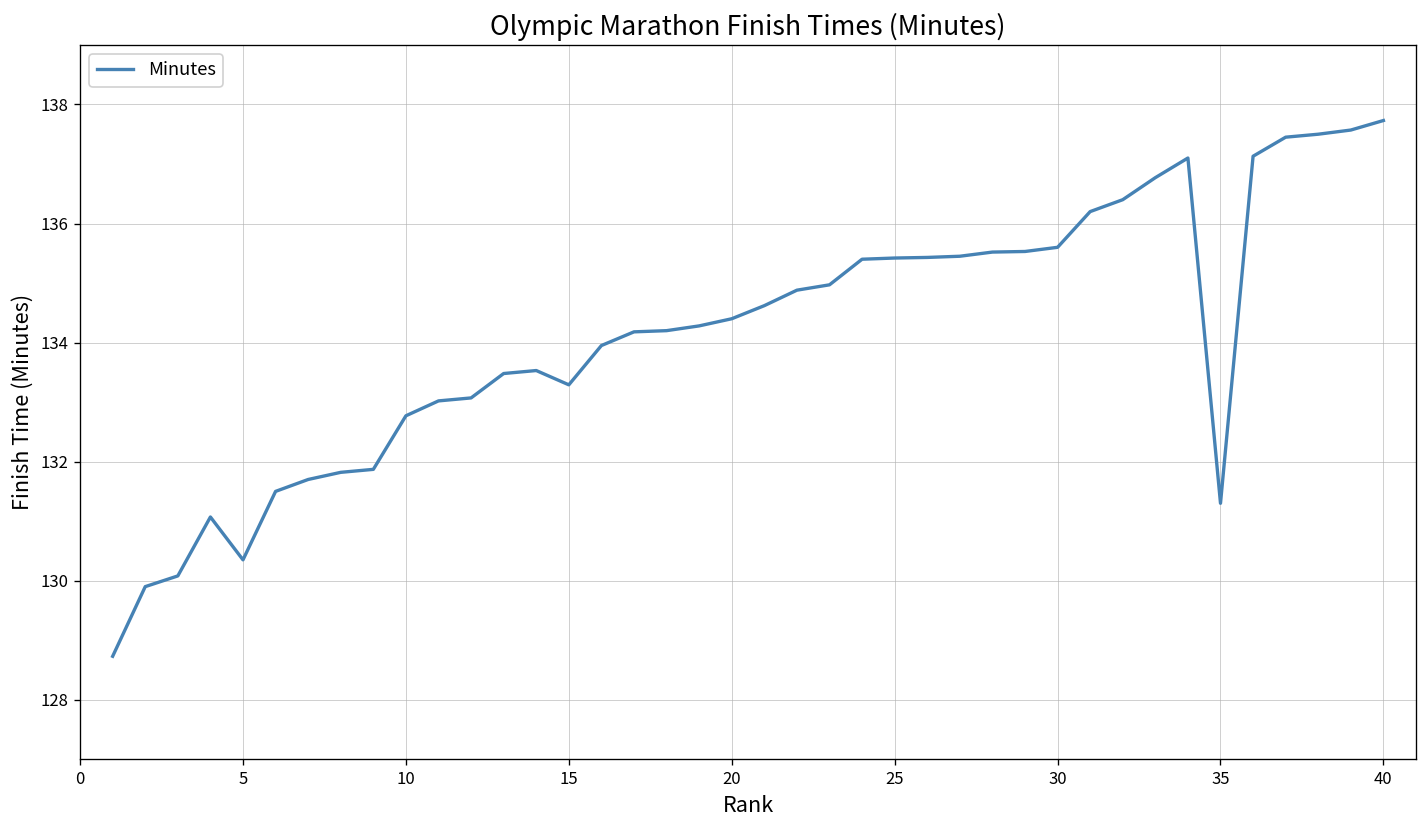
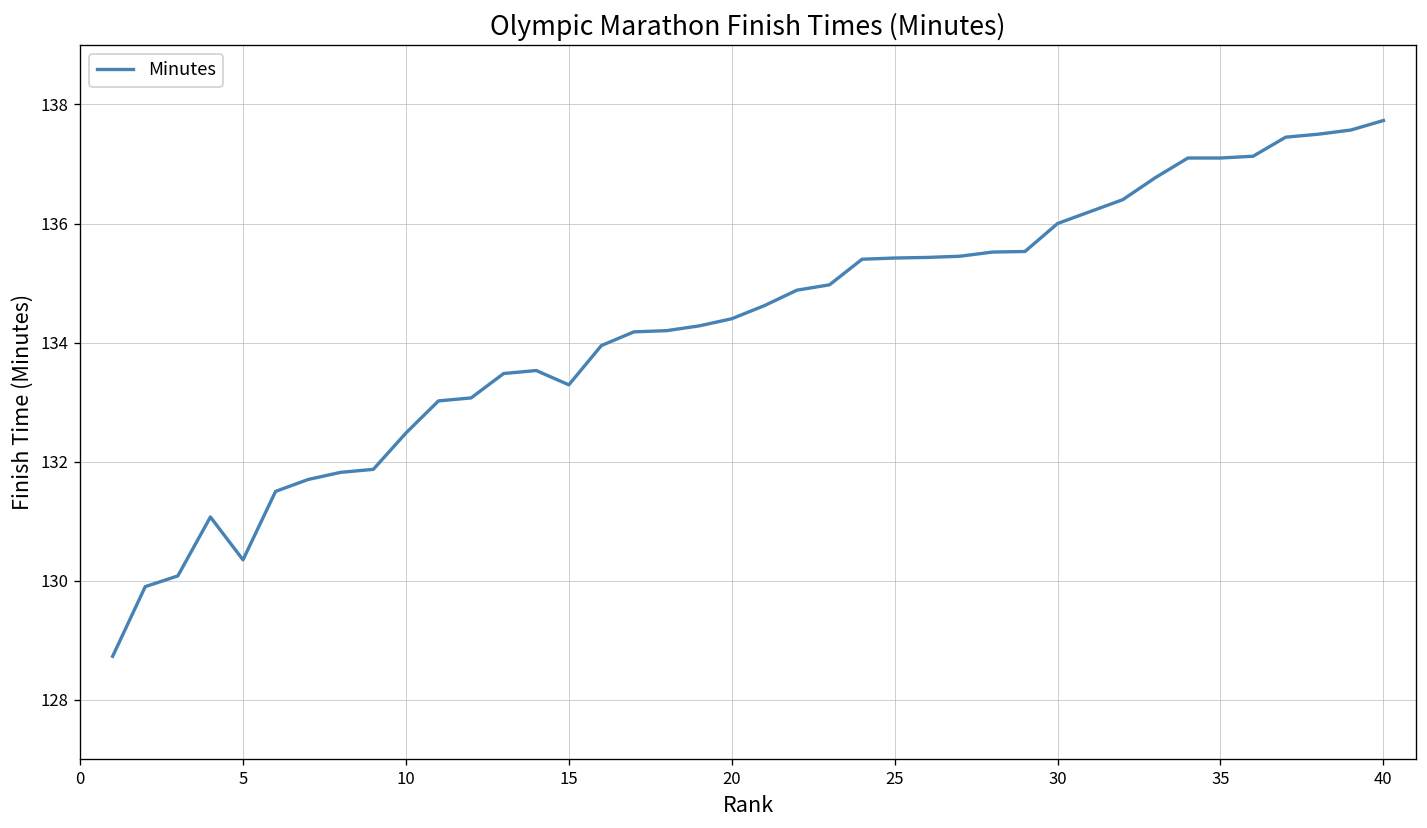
10: 132.8 -> 132.5
30: 135.6 -> 136.0
35: 131.3 -> 137.1
